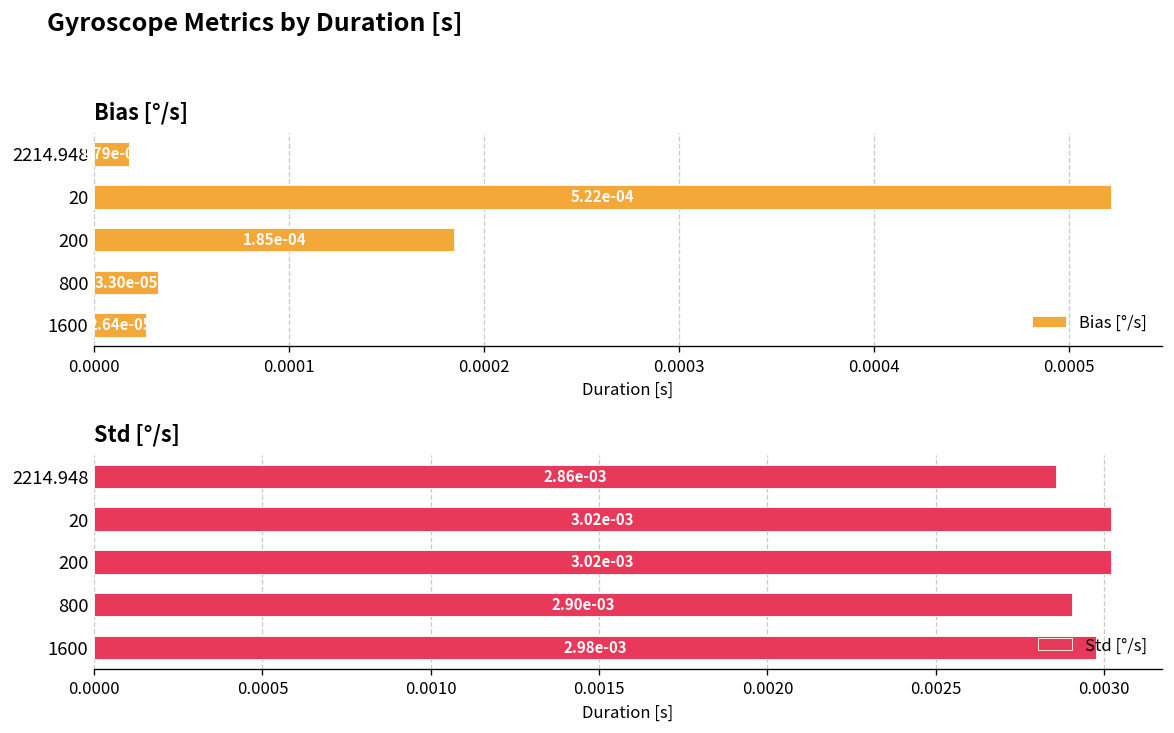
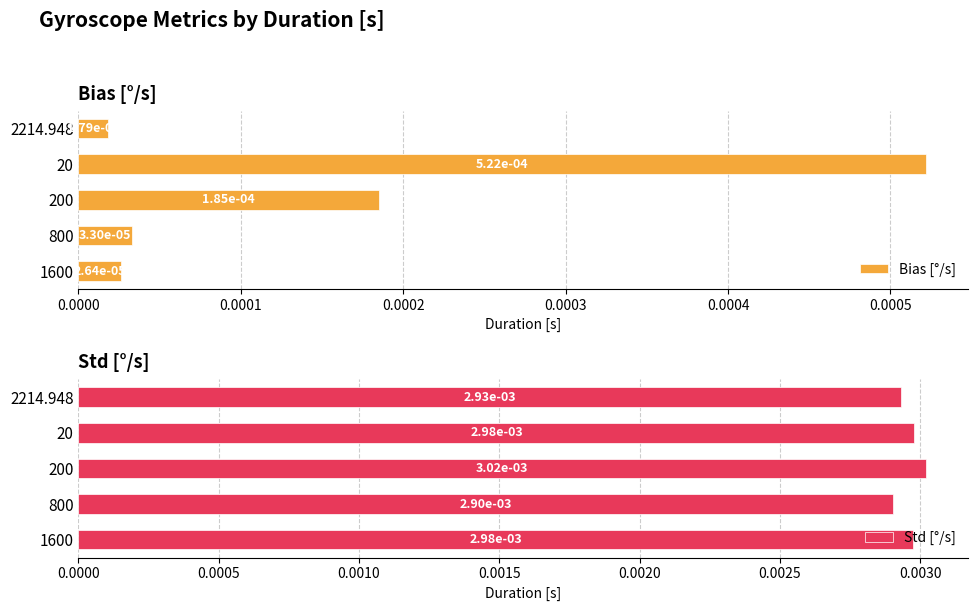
Std [°/s], 2214.948: 2.86e-03 -> 2.93e-03
Std [°/s], 20: 3.02e-03 -> 2.98e-03
